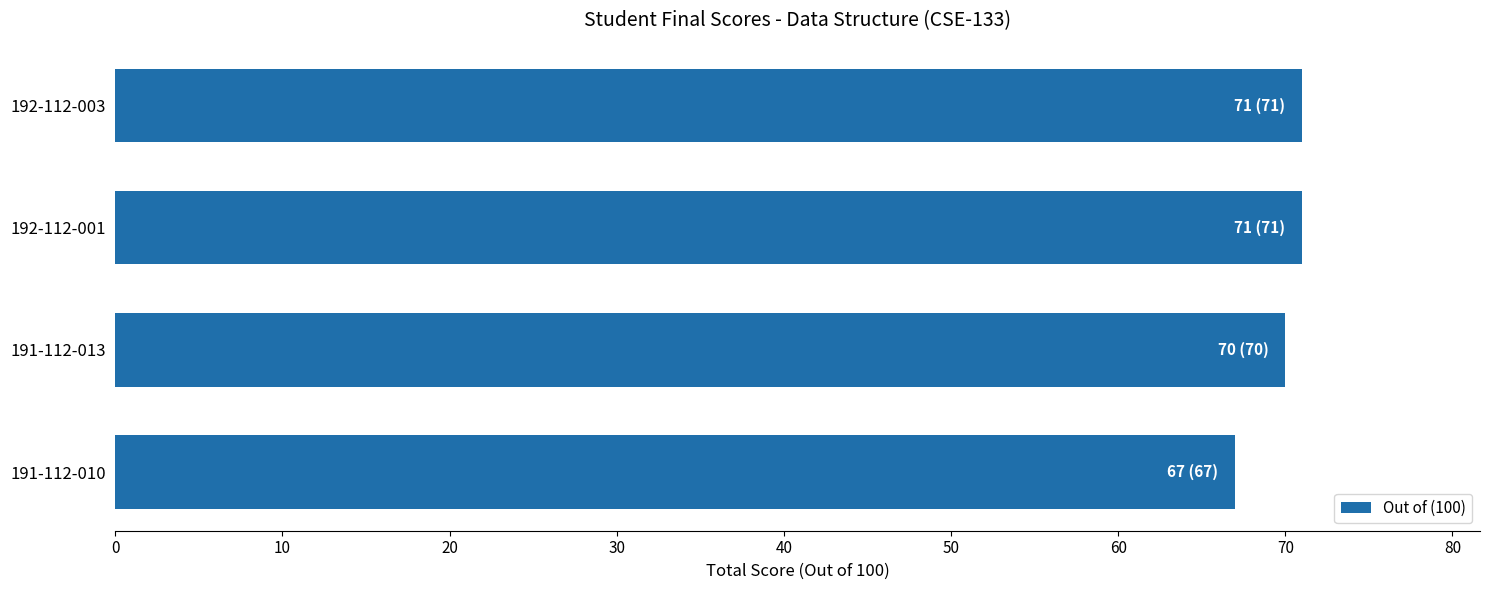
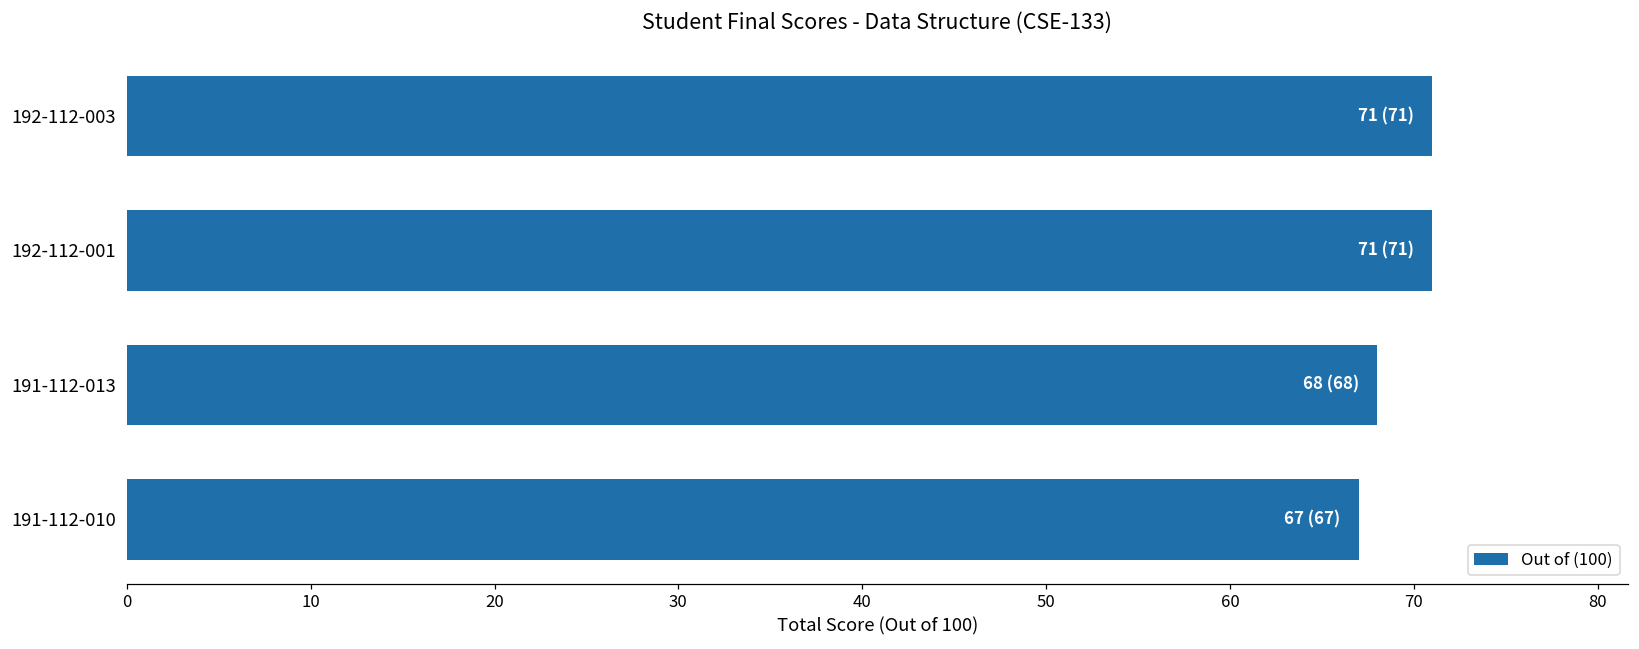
191-112-013: 70 (70) -> 68 (68)
